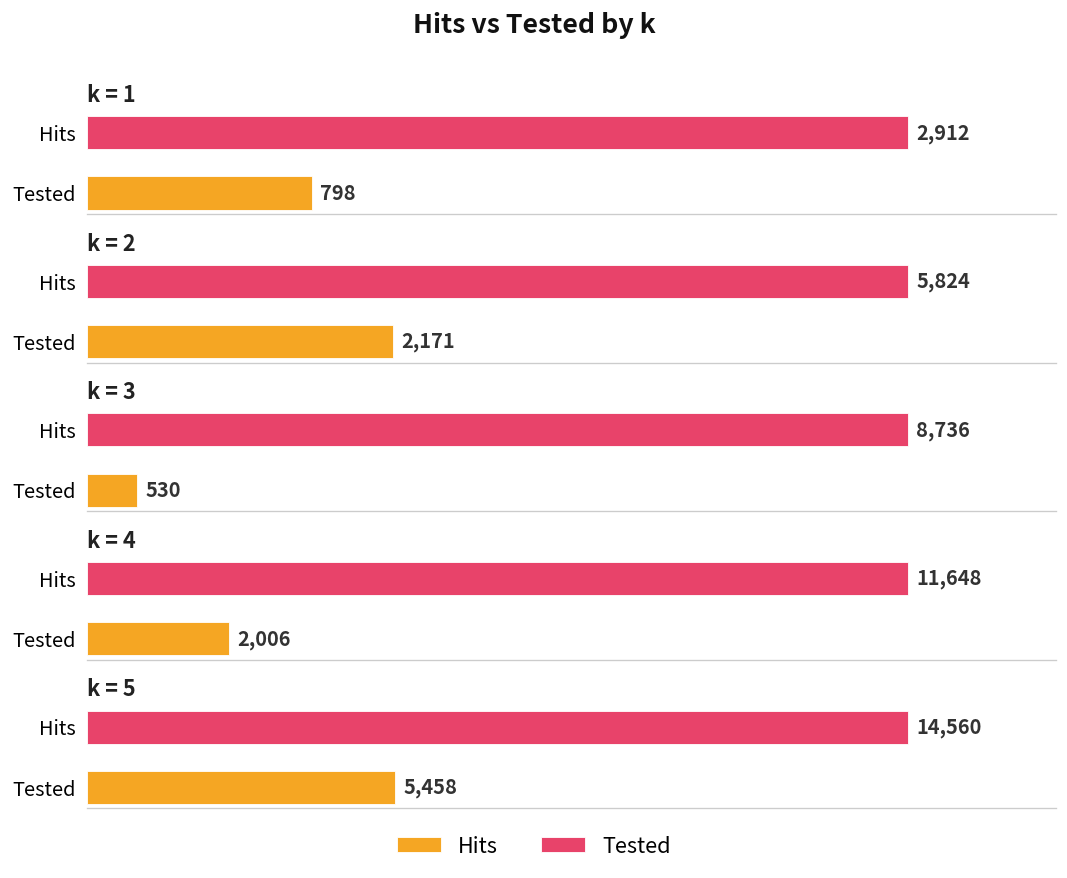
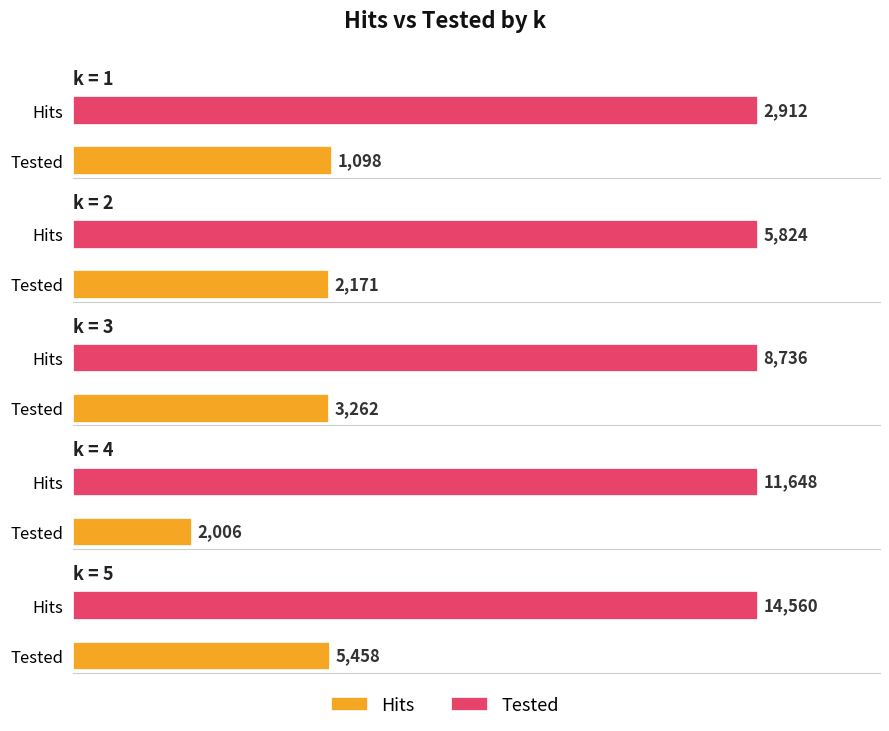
k = 1, Tested: 798 -> 1,098
k = 3, Tested: 530 -> 3,262
